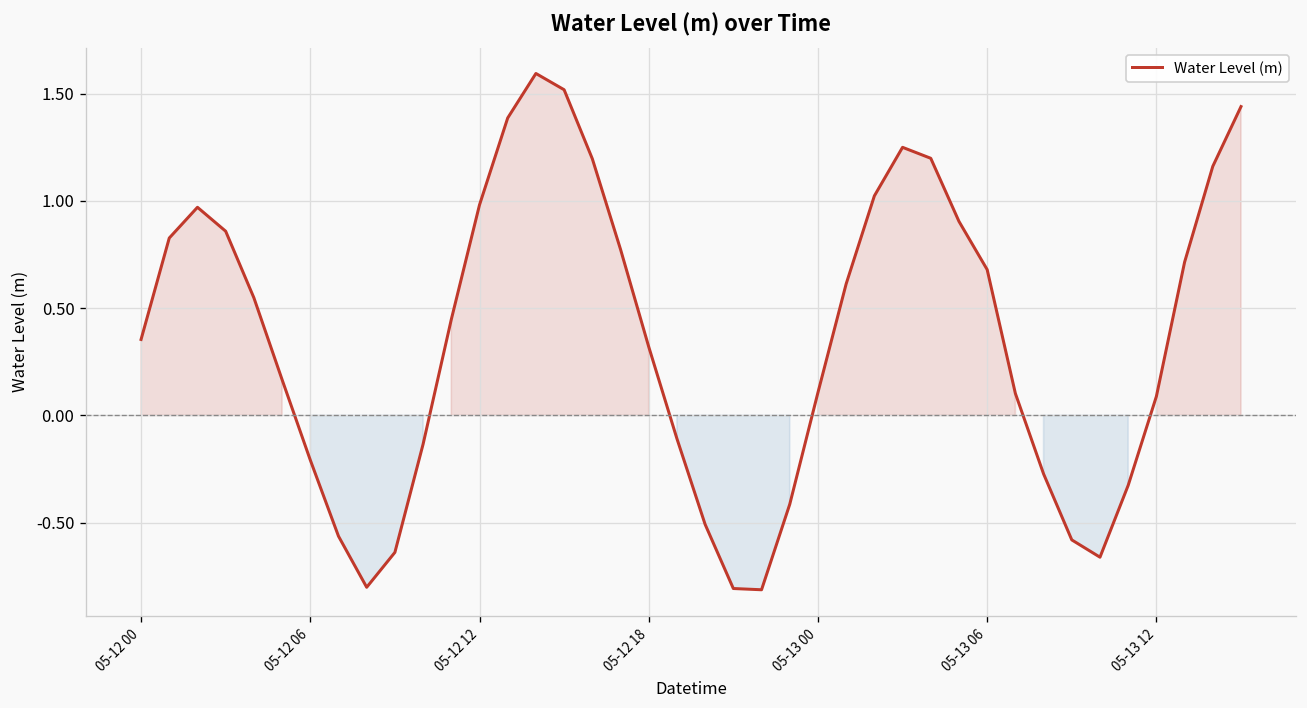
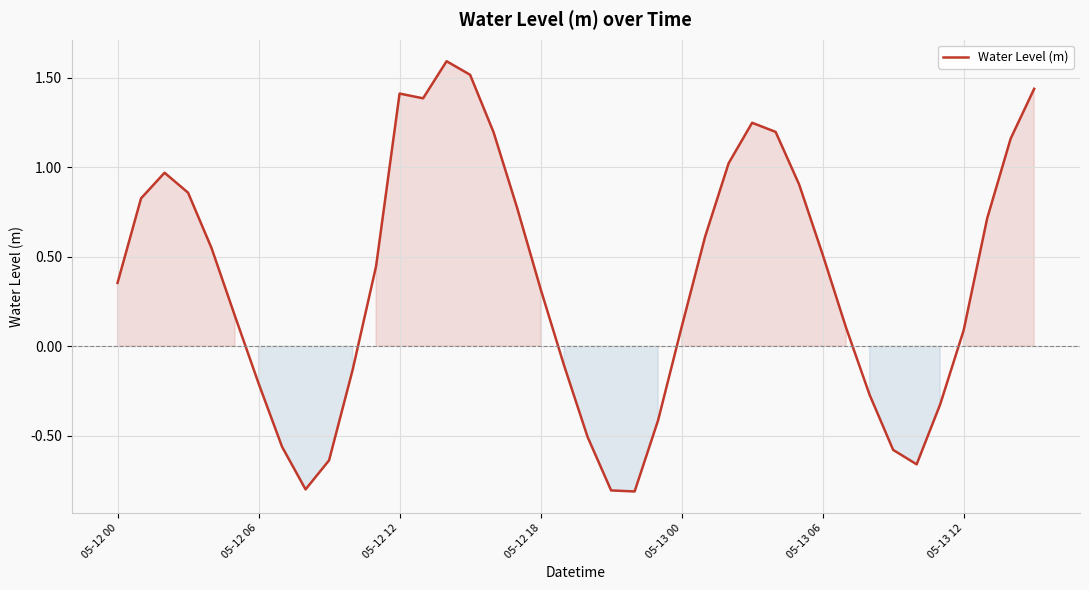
05-12 12: 0.98 -> 1.41
05-13 06: 0.68 -> 0.51
